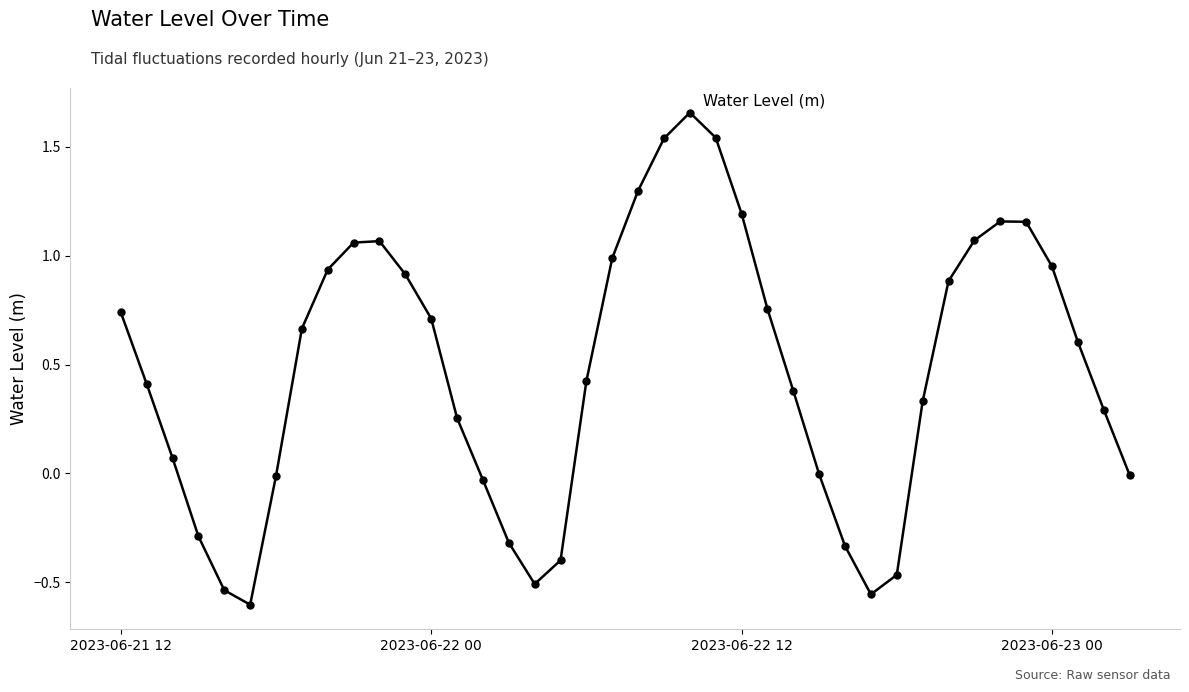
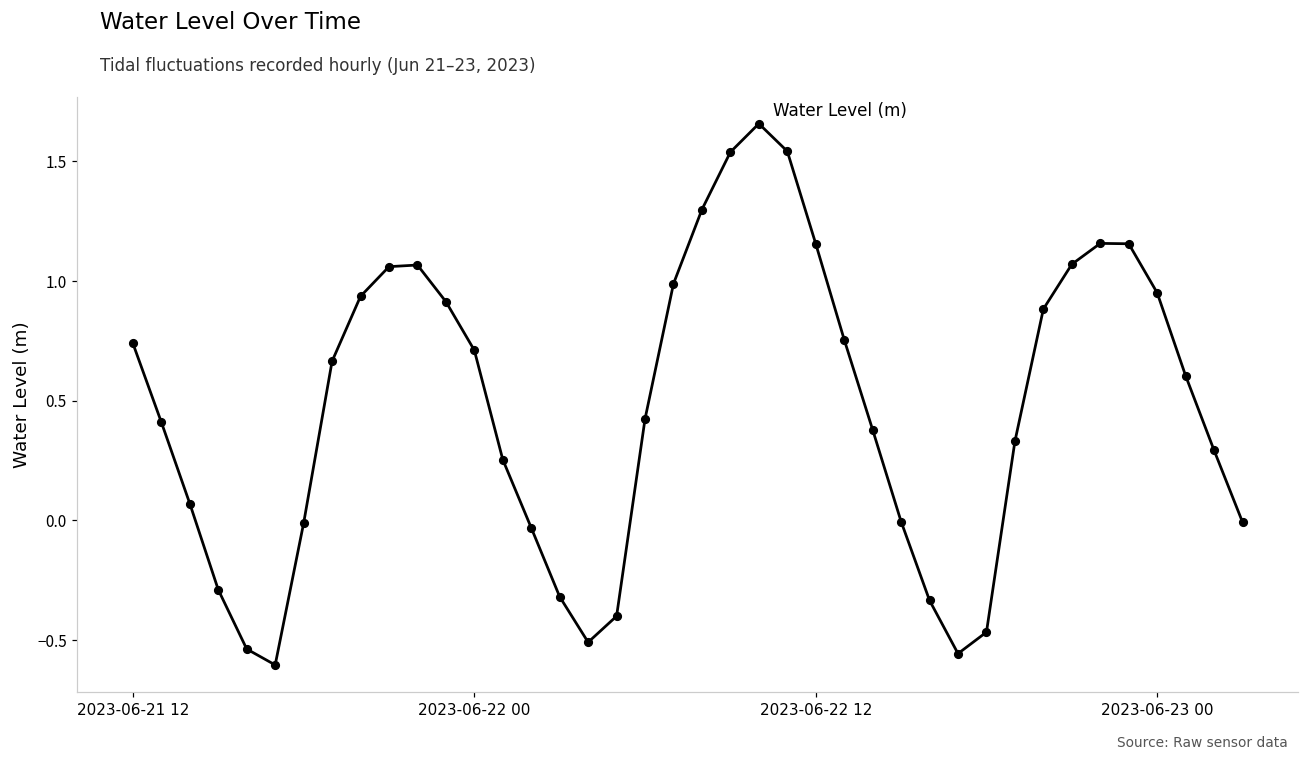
2023-06-22 12: 1.19 -> 1.16
